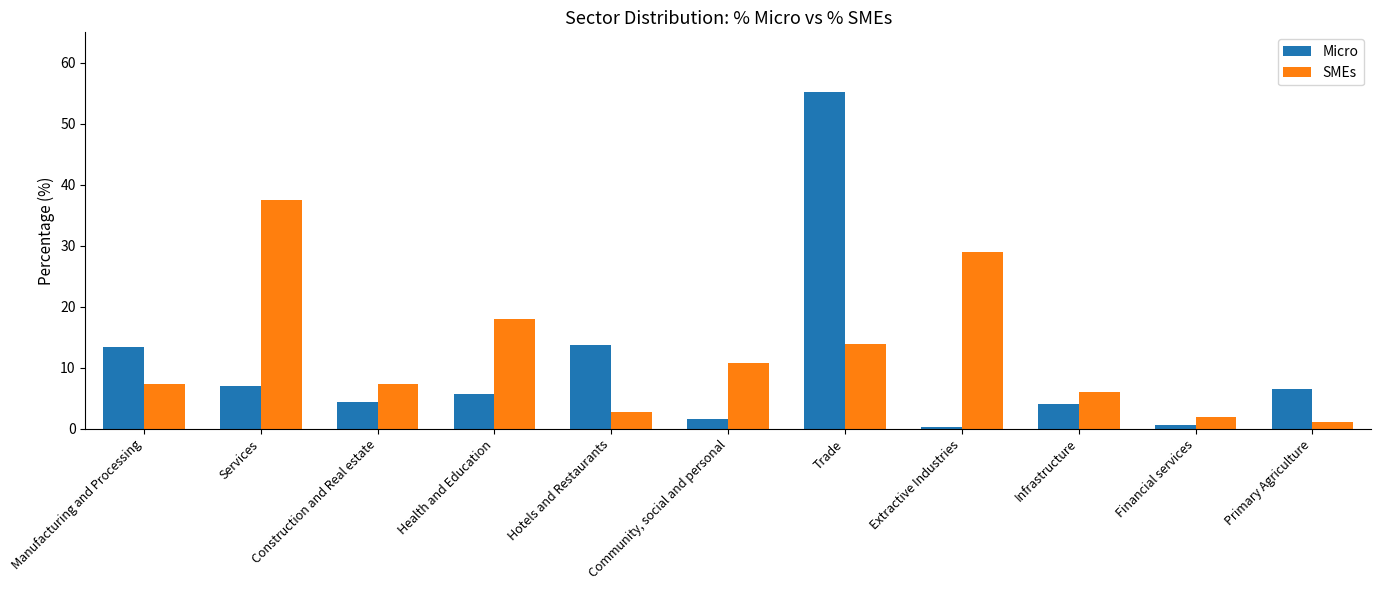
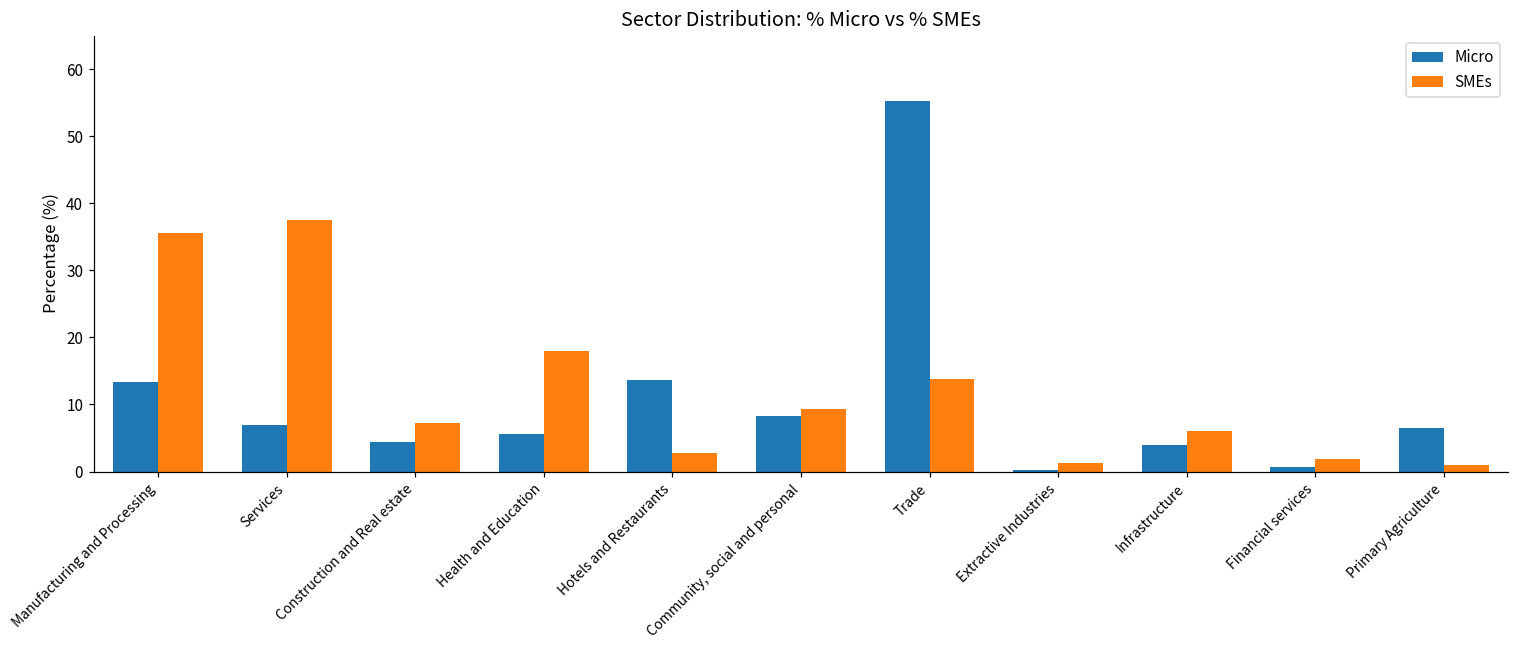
SMEs, Manufacturing and Processing: 7 -> 36
Micro, Community, social and personal: 2 -> 8
SMEs, Community, social and personal: 11 -> 9
SMEs, Extractive Industries: 29 -> 1
